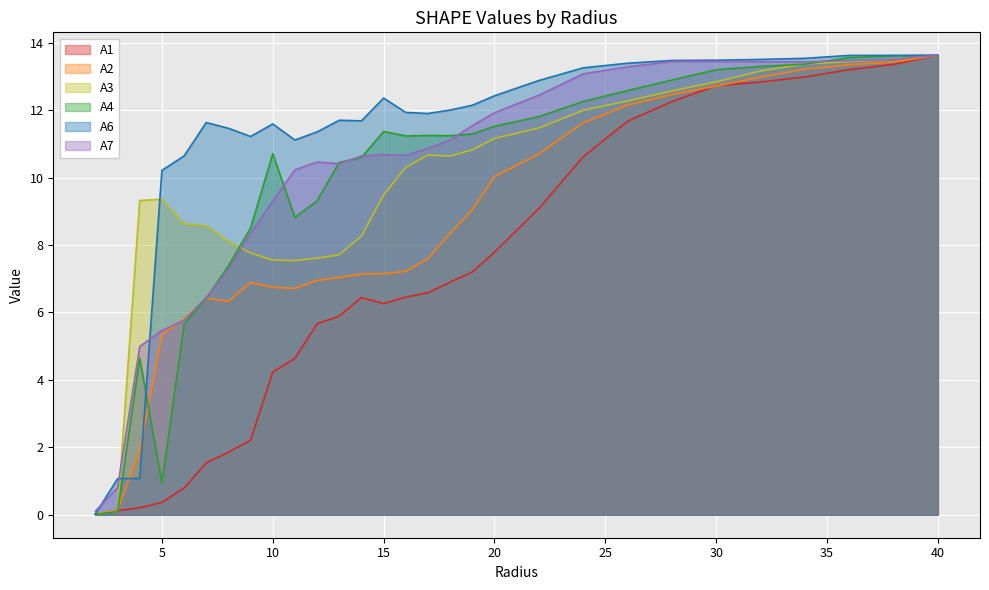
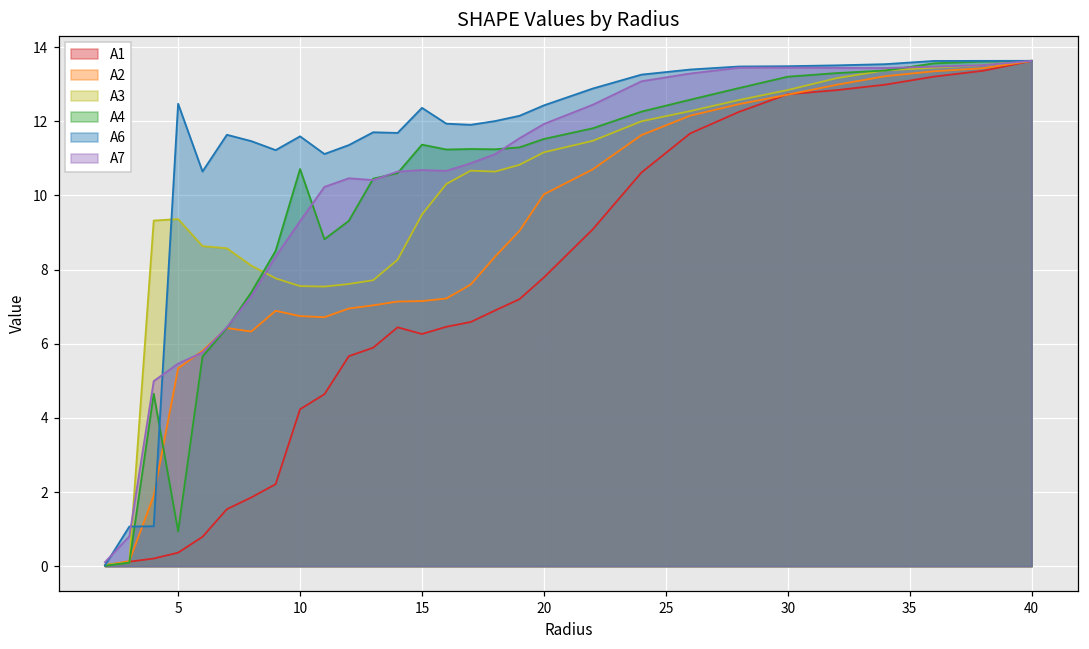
A6, 5: 10.2 -> 12.5
